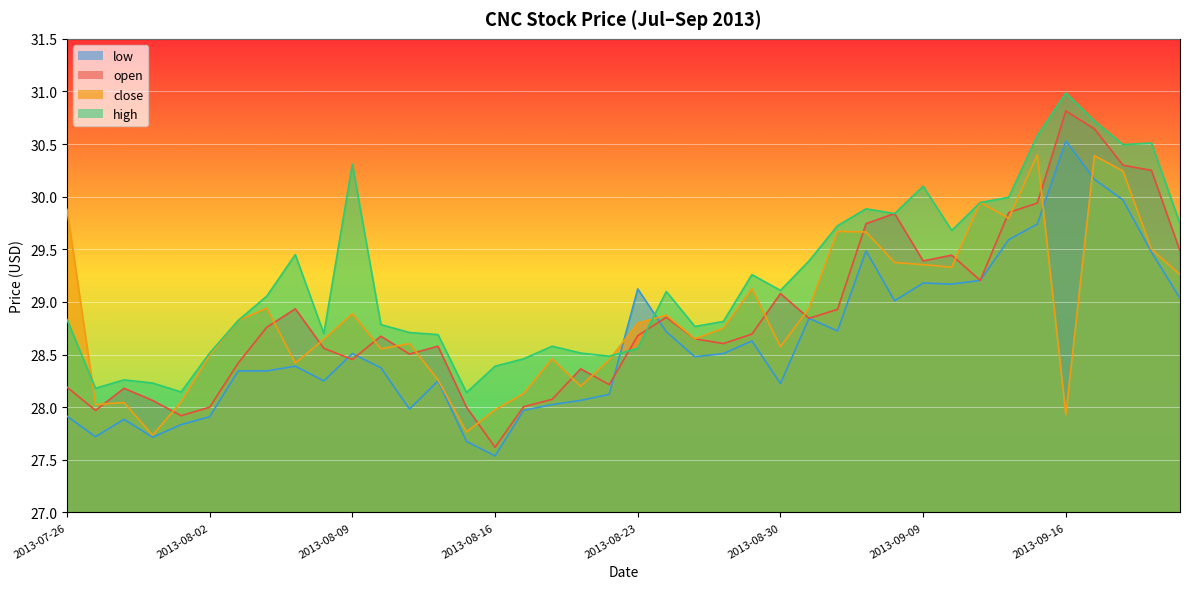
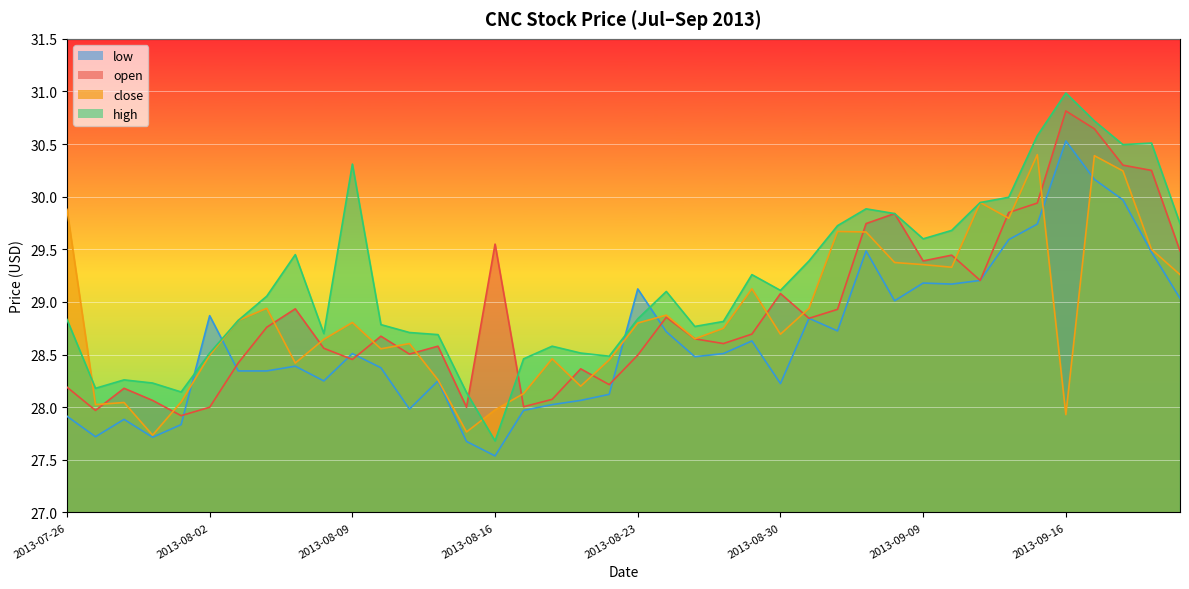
low, 2013-08-02: 27.91 -> 28.87
close, 2013-08-09: 28.89 -> 28.81
open, 2013-08-16: 27.62 -> 29.55
high, 2013-08-16: 28.39 -> 27.68
open, 2013-08-23: 28.68 -> 28.50
high, 2013-08-23: 28.56 -> 28.84
close, 2013-08-30: 28.58 -> 28.69
high, 2013-09-09: 30.1 -> 29.6
